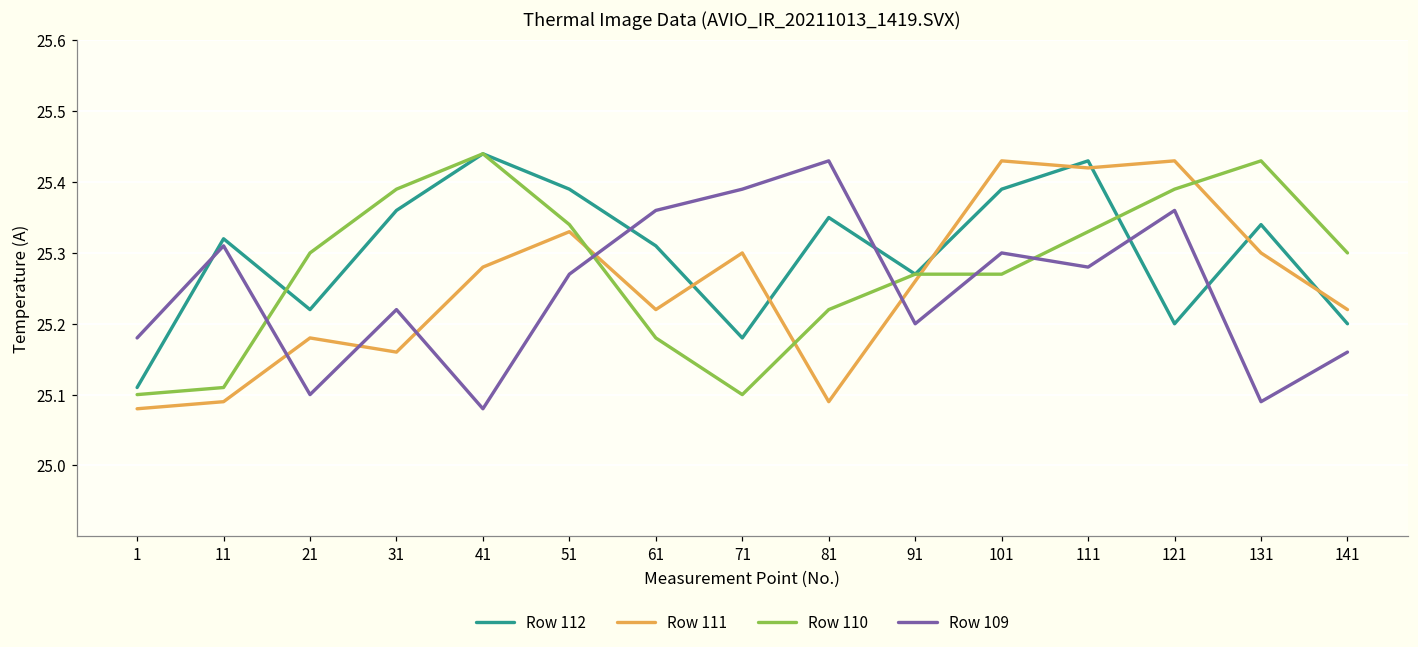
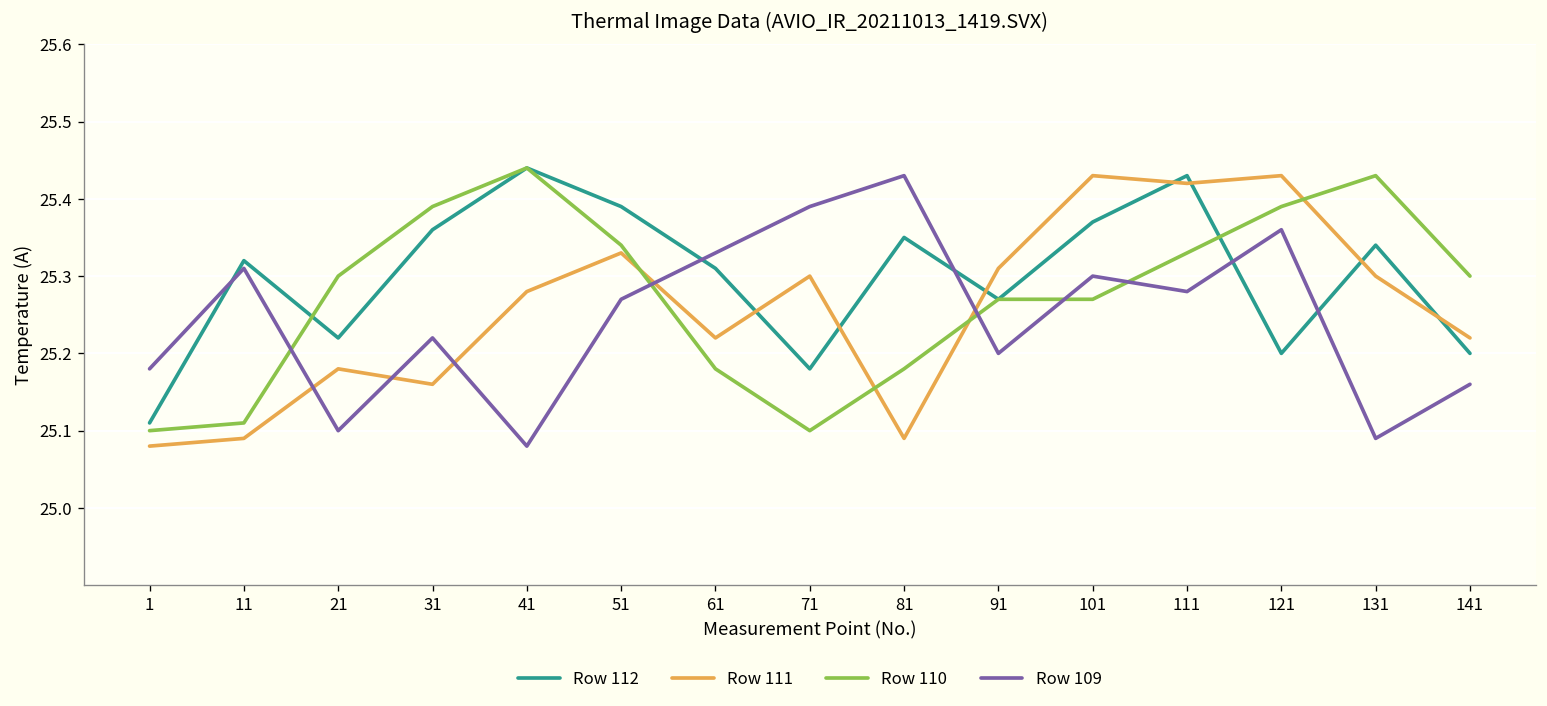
Row 109, 61: 25.36 -> 25.33
Row 110, 81: 25.22 -> 25.18
Row 111, 91: 25.26 -> 25.31
Row 112, 101: 25.39 -> 25.37
